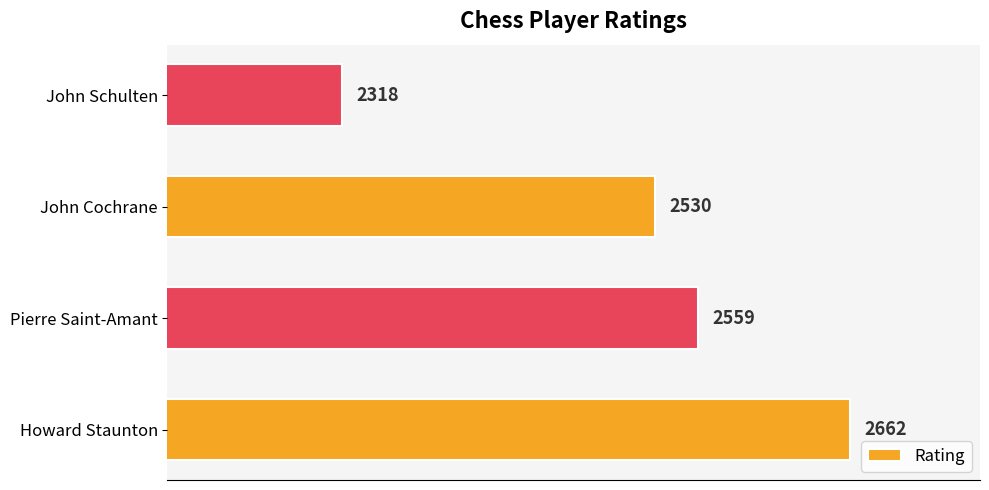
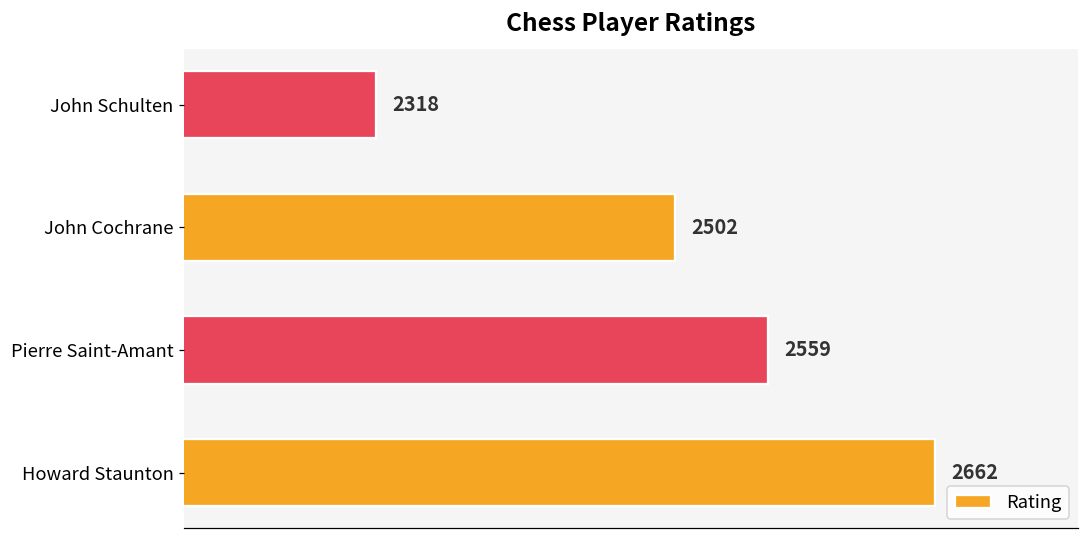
John Cochrane: 2530 -> 2502
